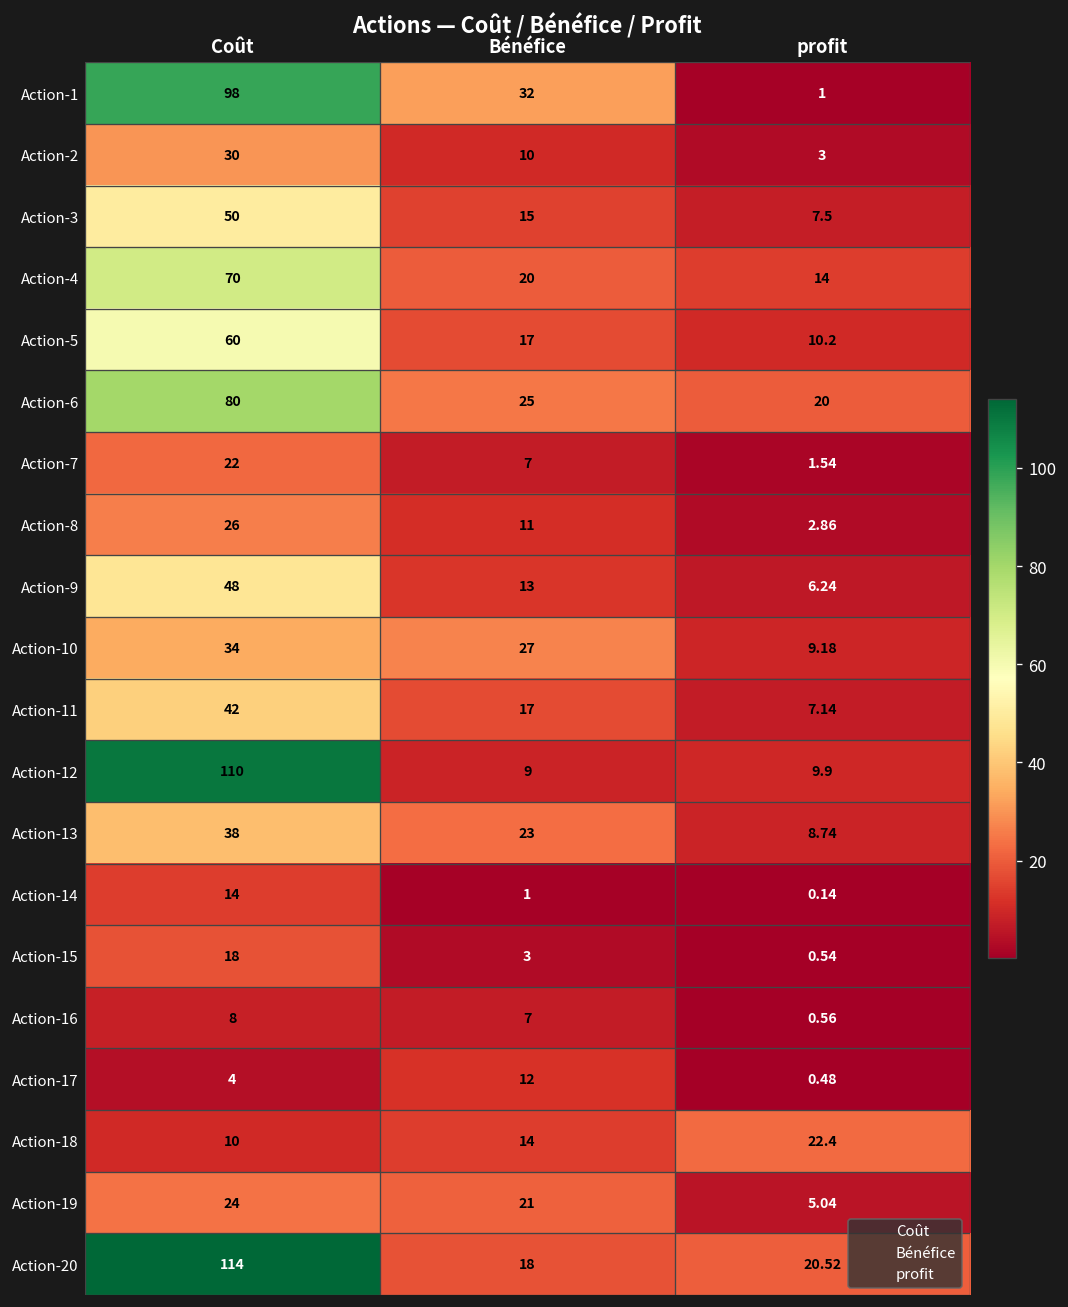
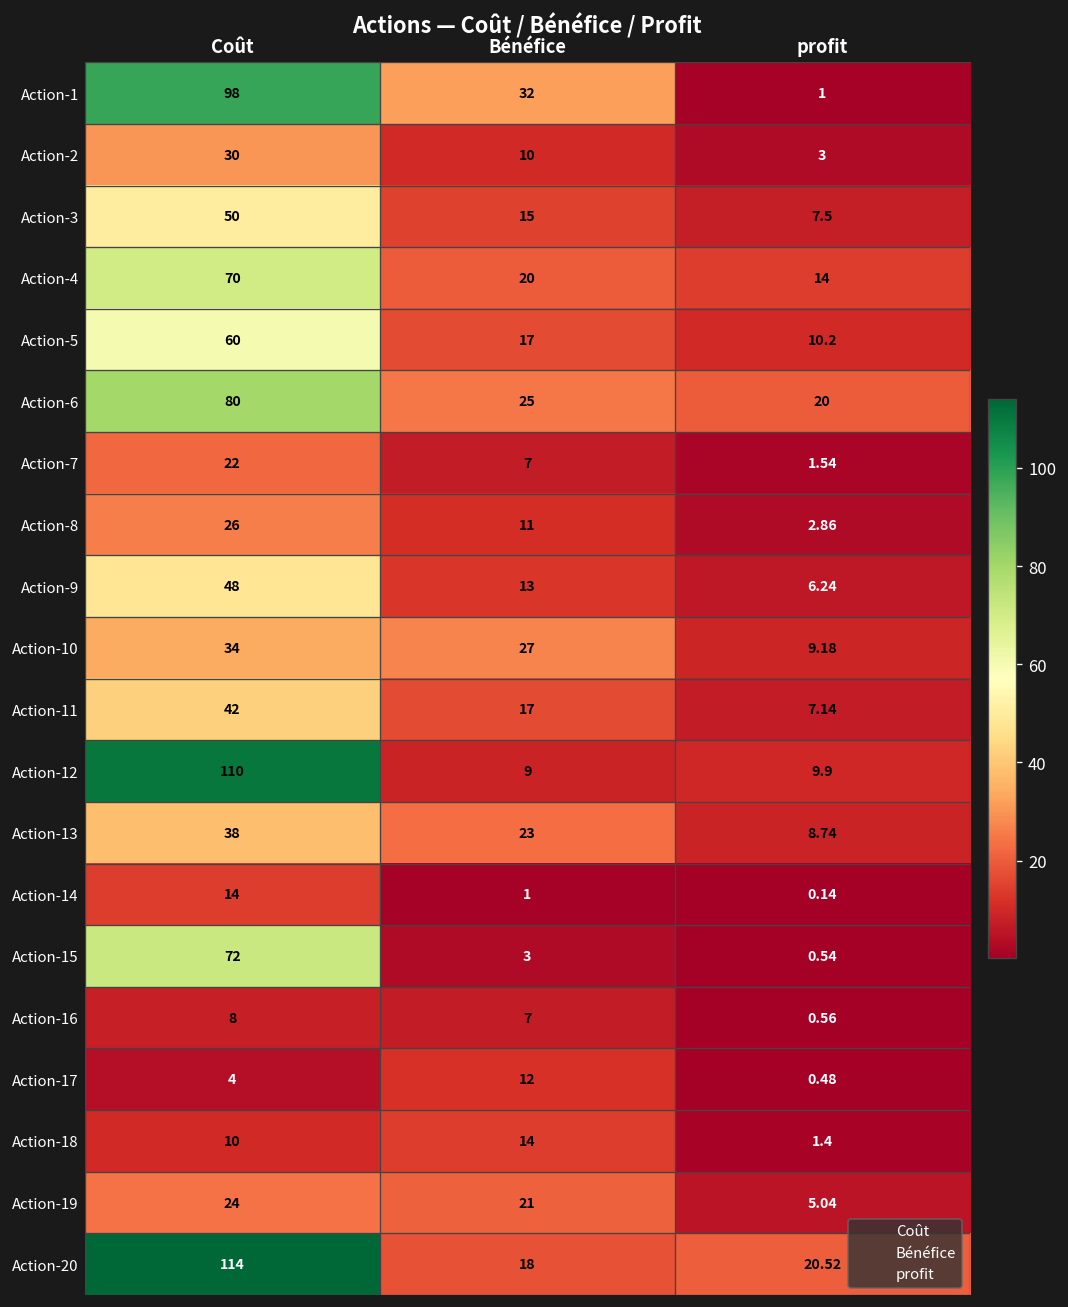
Action-15, Coût: 18 -> 72
Action-18, profit: 22.4 -> 1.4
